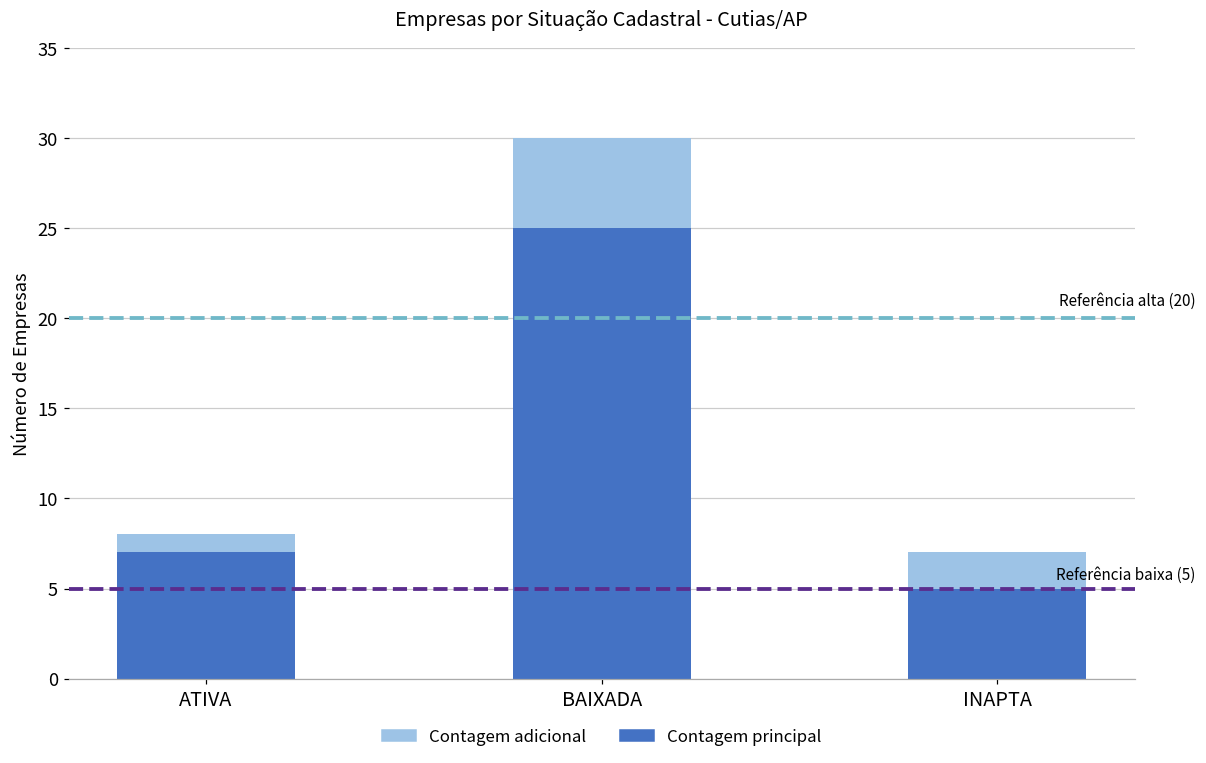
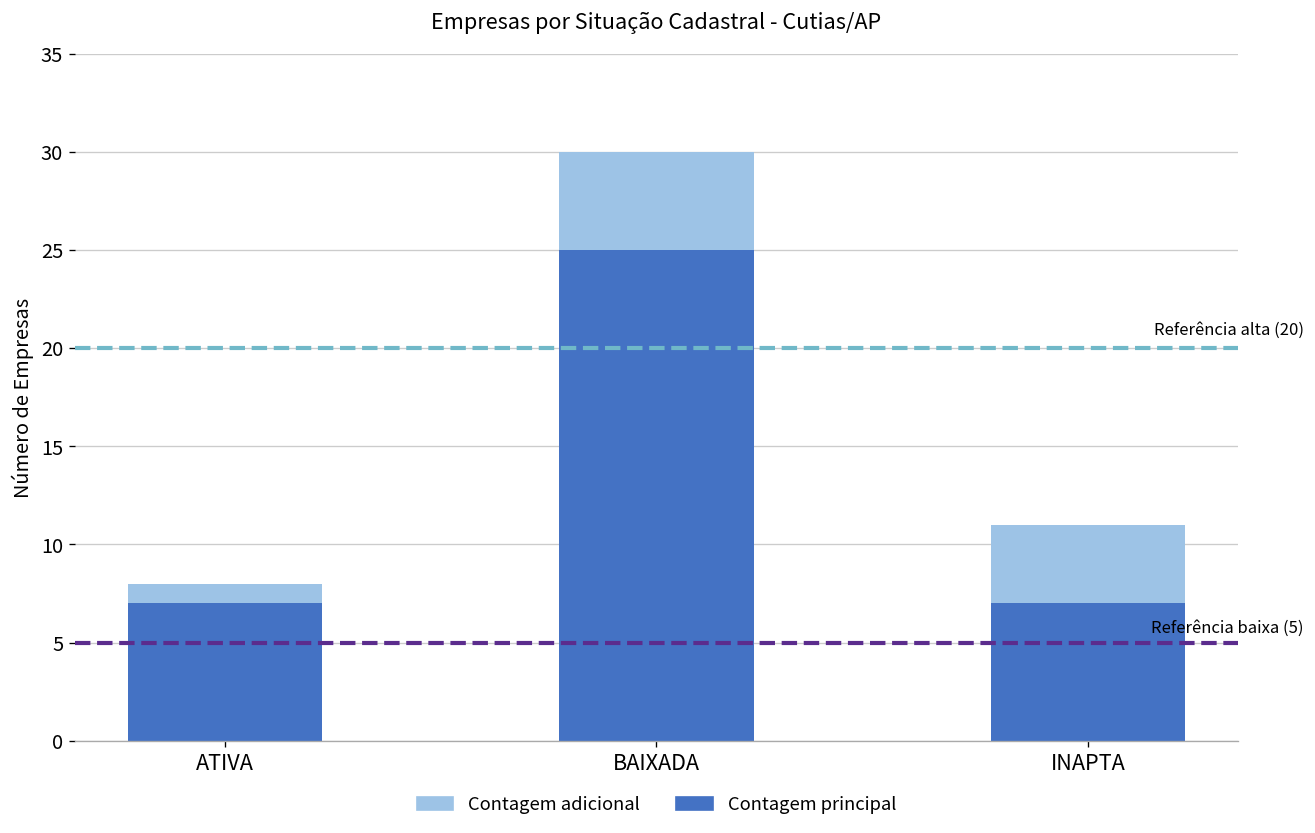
Contagem principal, INAPTA: 5 -> 7
Contagem adicional, INAPTA: 2 -> 4
